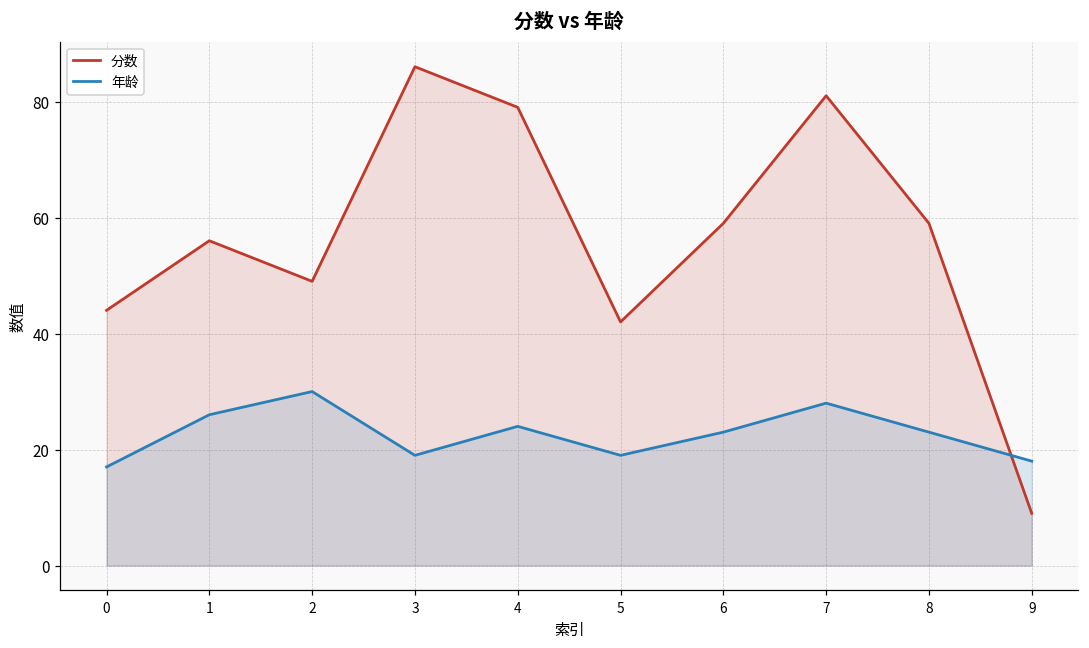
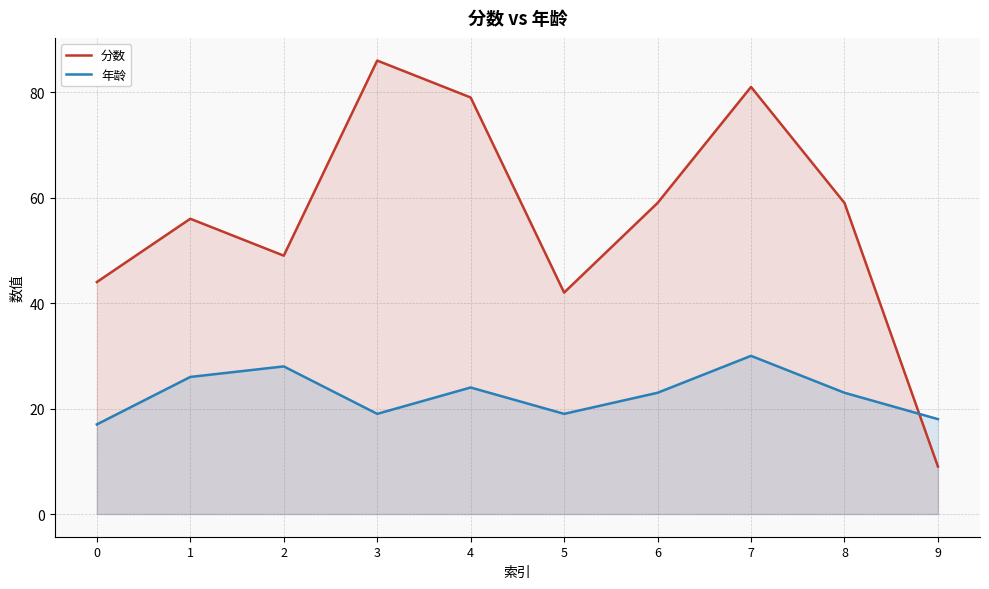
年龄, 2: 30 -> 28
年龄, 7: 28 -> 30
